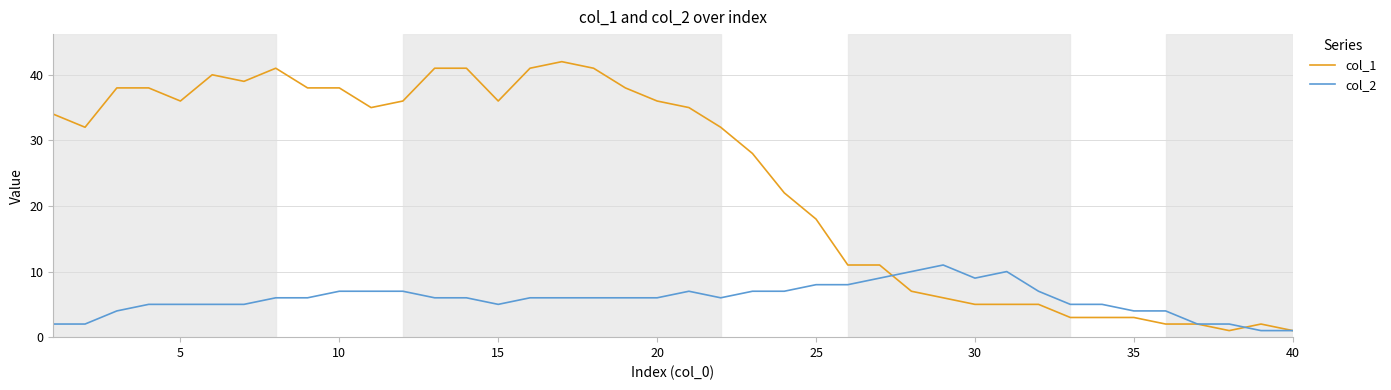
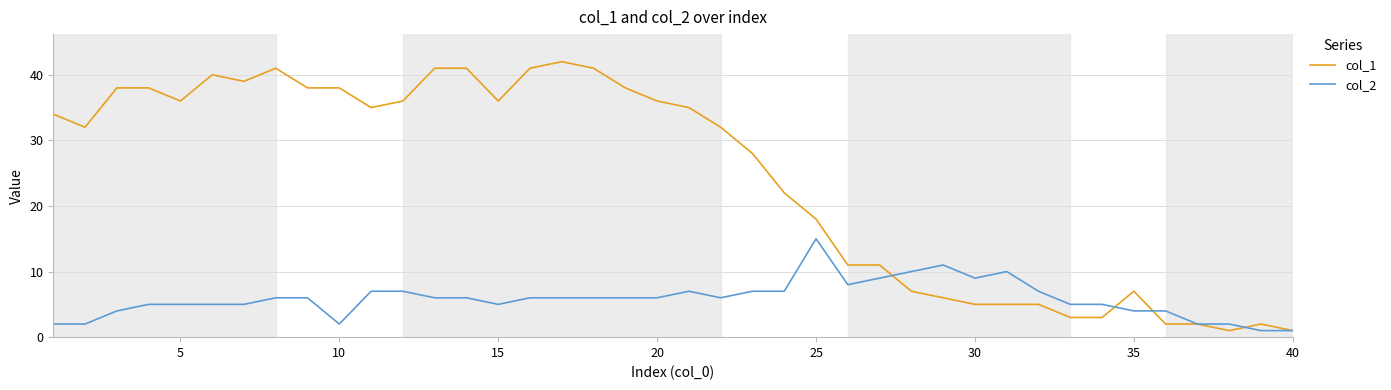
col_2, 10: 7 -> 2
col_2, 25: 8 -> 15
col_1, 35: 3 -> 7
